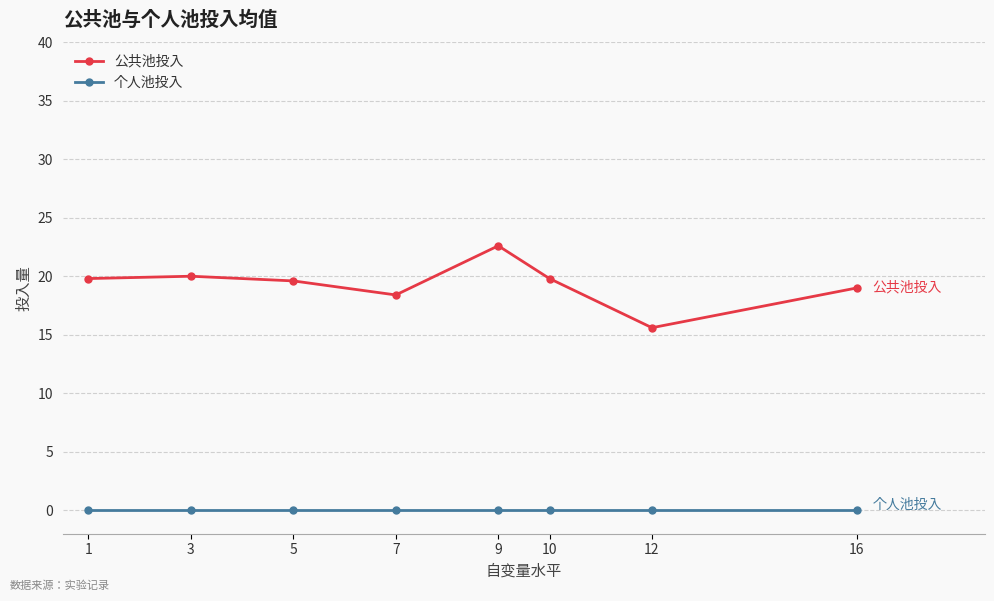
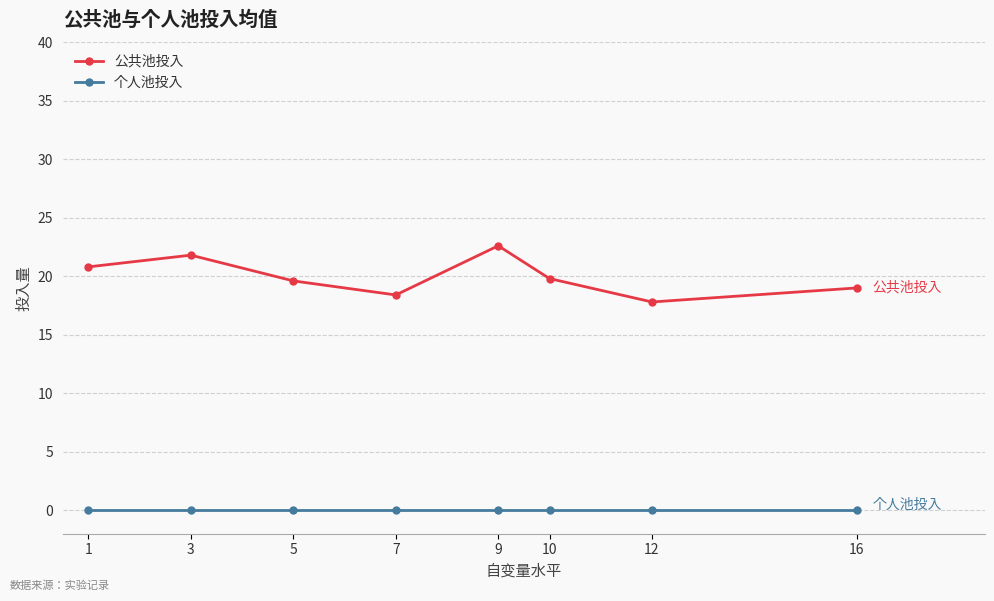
公共池投入, 1: 19.8 -> 20.8
公共池投入, 3: 20.0 -> 21.8
公共池投入, 12: 15.6 -> 17.8
